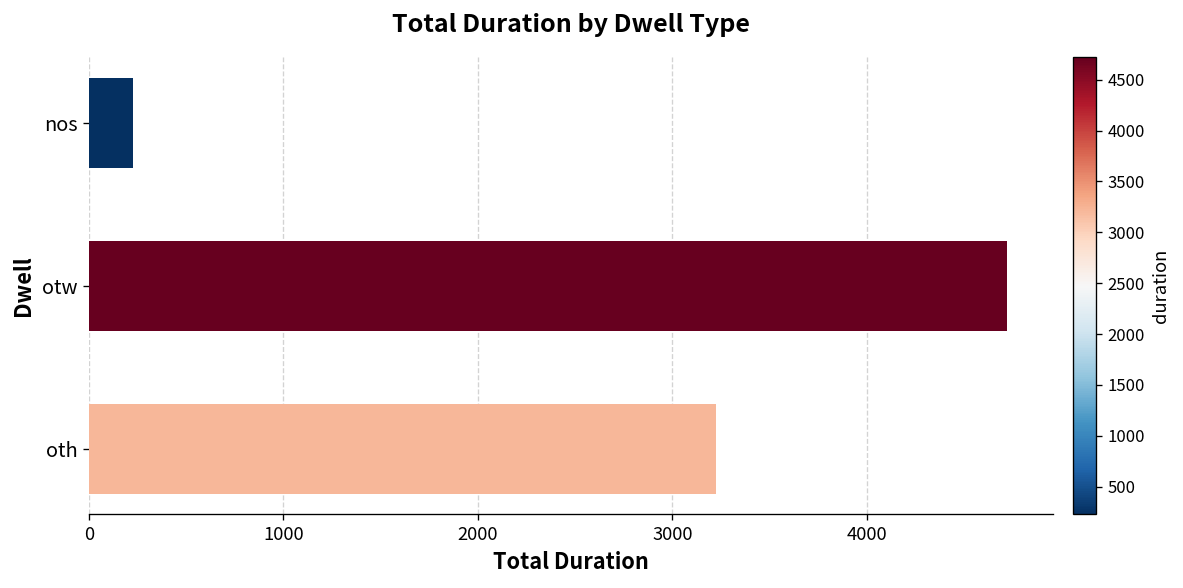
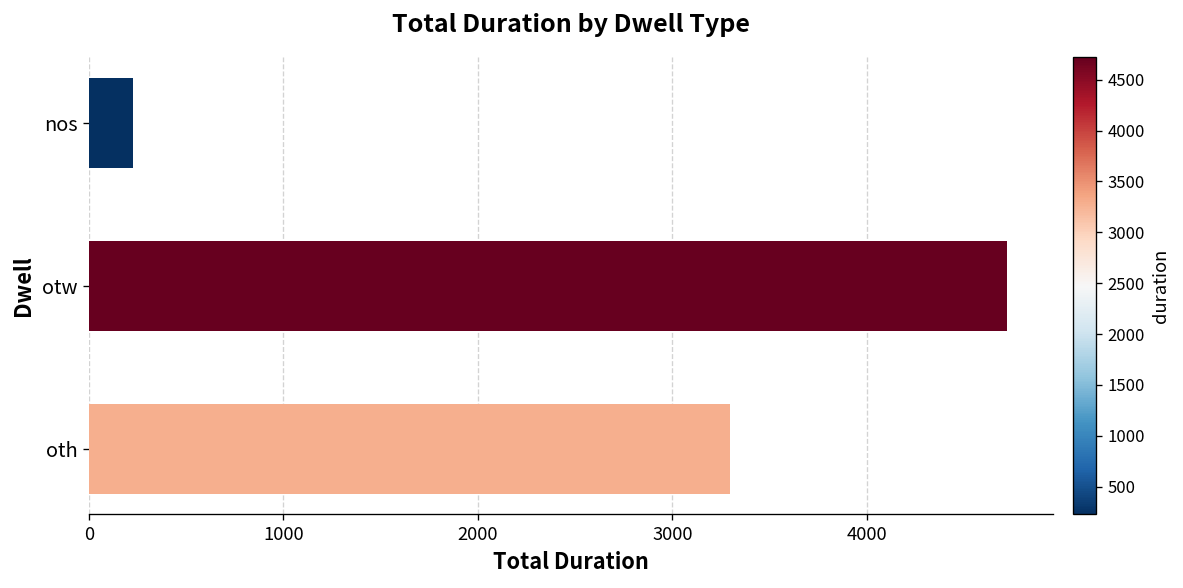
oth: 3230 -> 3300
